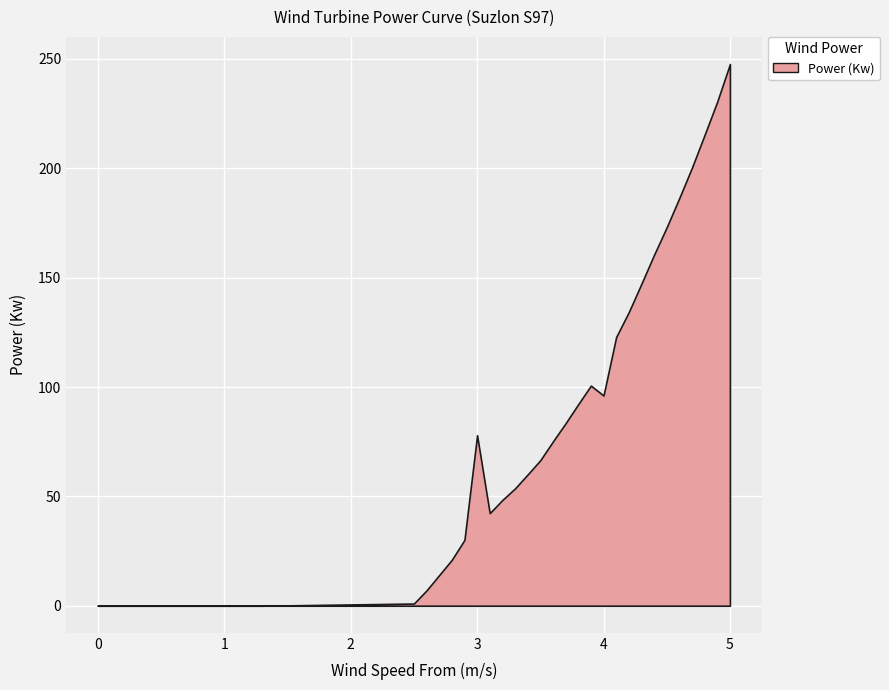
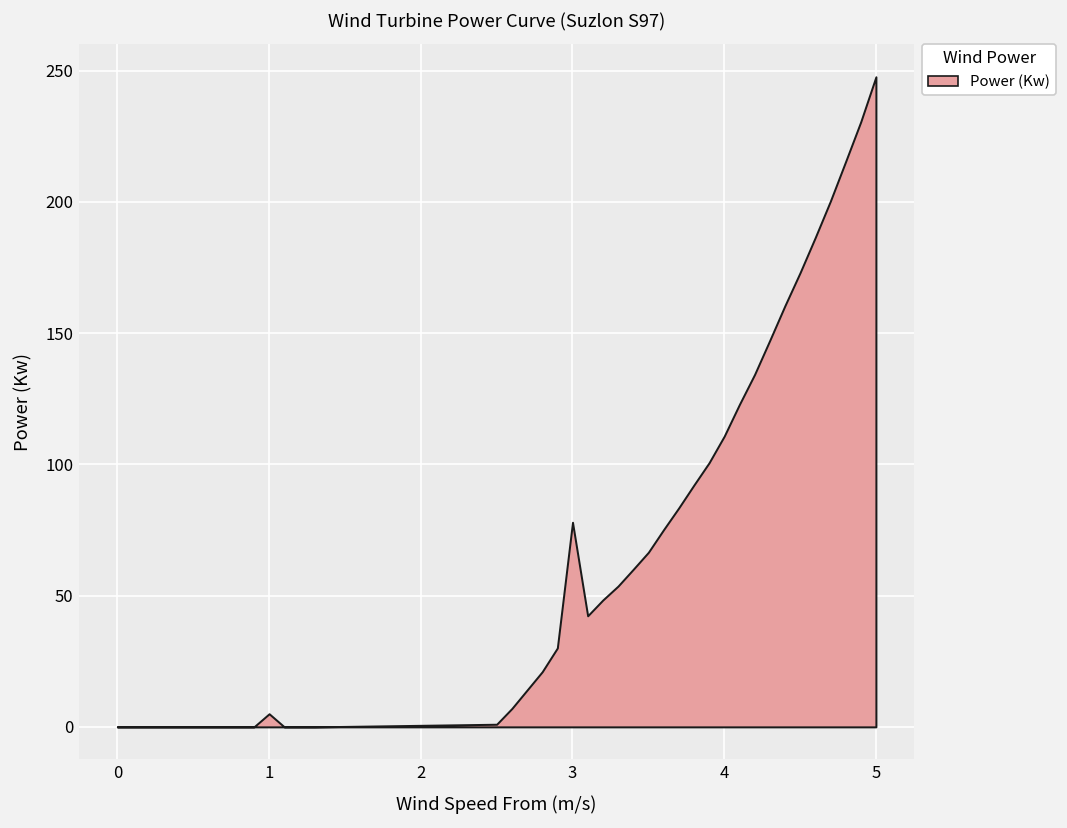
1: 0 -> 5
4: 96 -> 111
